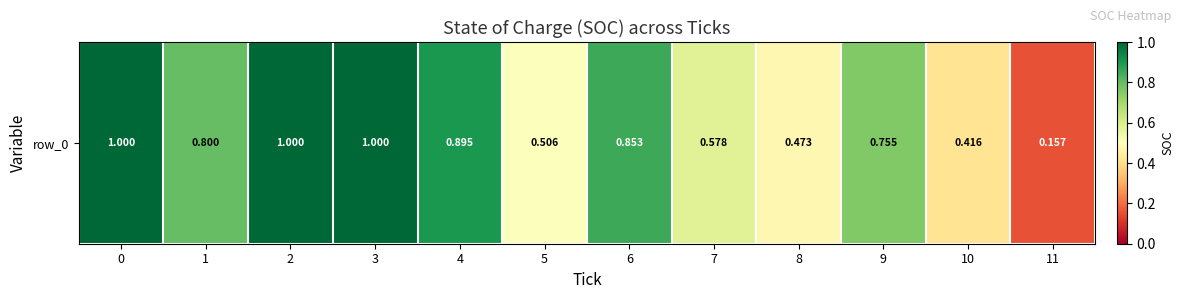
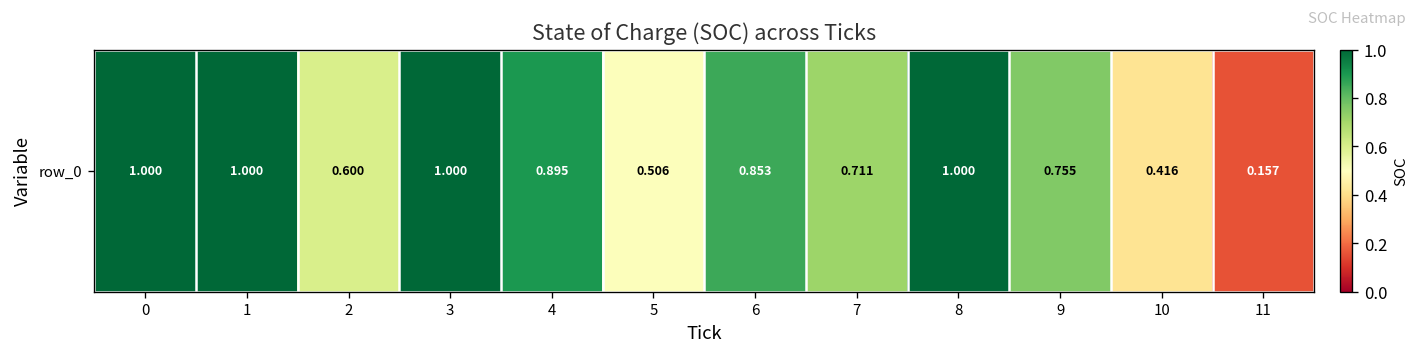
row_0, 1: 0.800 -> 1.000
row_0, 2: 1.000 -> 0.600
row_0, 7: 0.578 -> 0.711
row_0, 8: 0.473 -> 1.000
